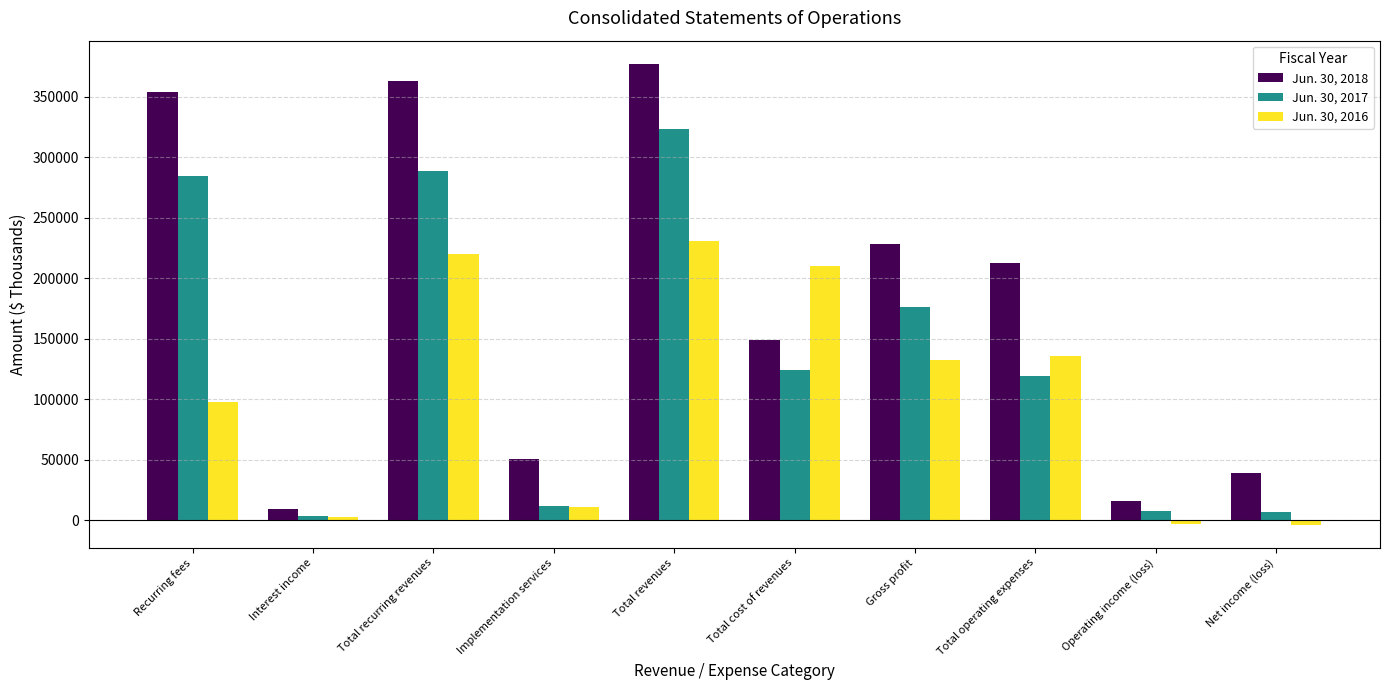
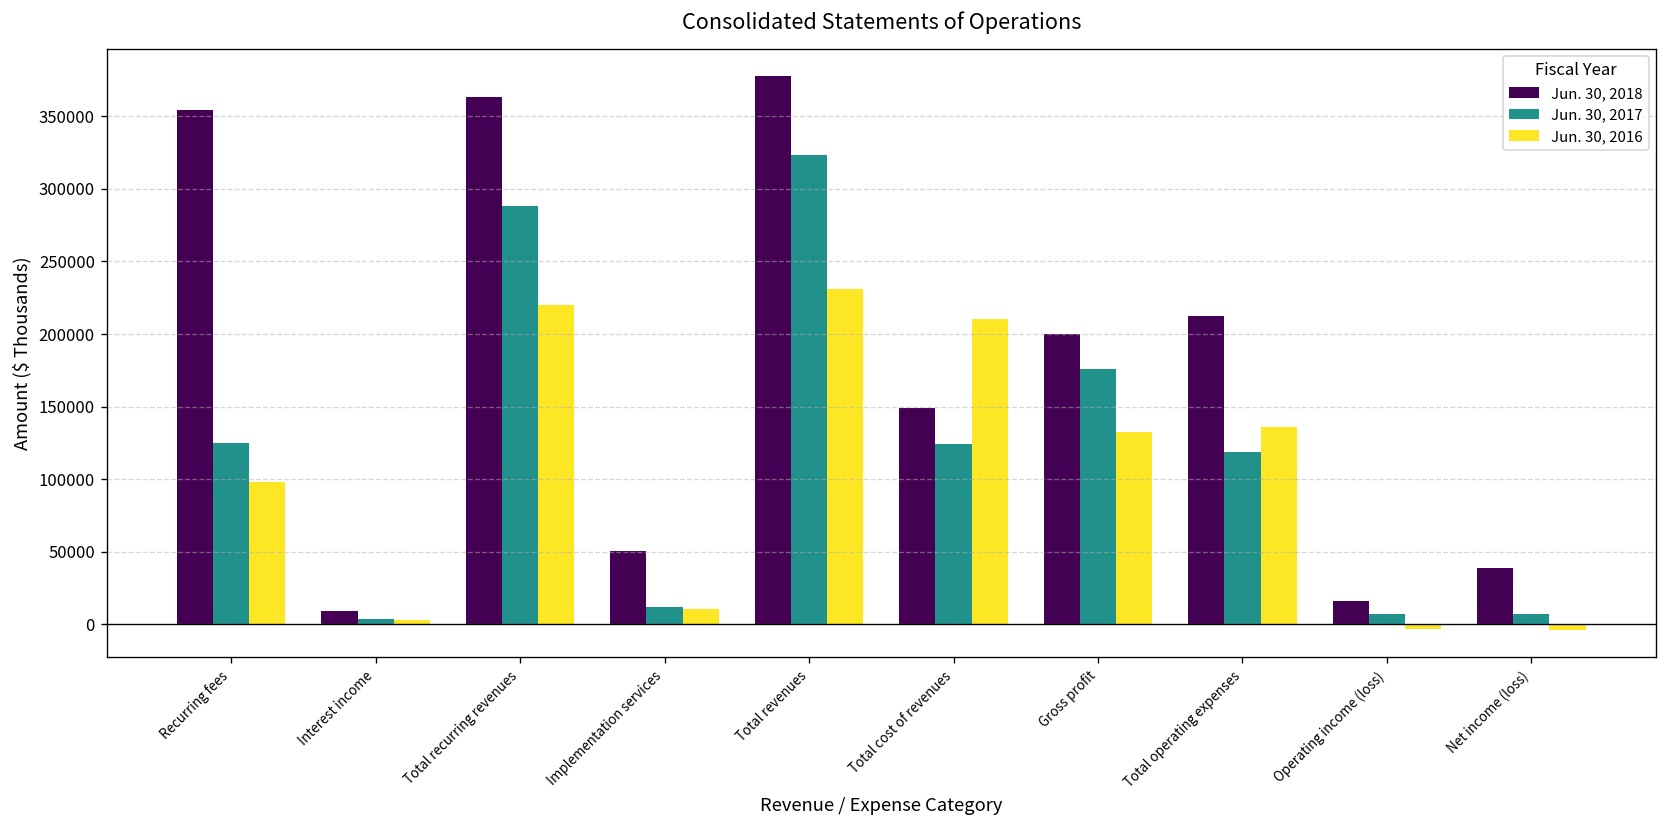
Jun. 30, 2017, Recurring fees: 285000 -> 125000
Jun. 30, 2018, Gross profit: 228000 -> 200000
